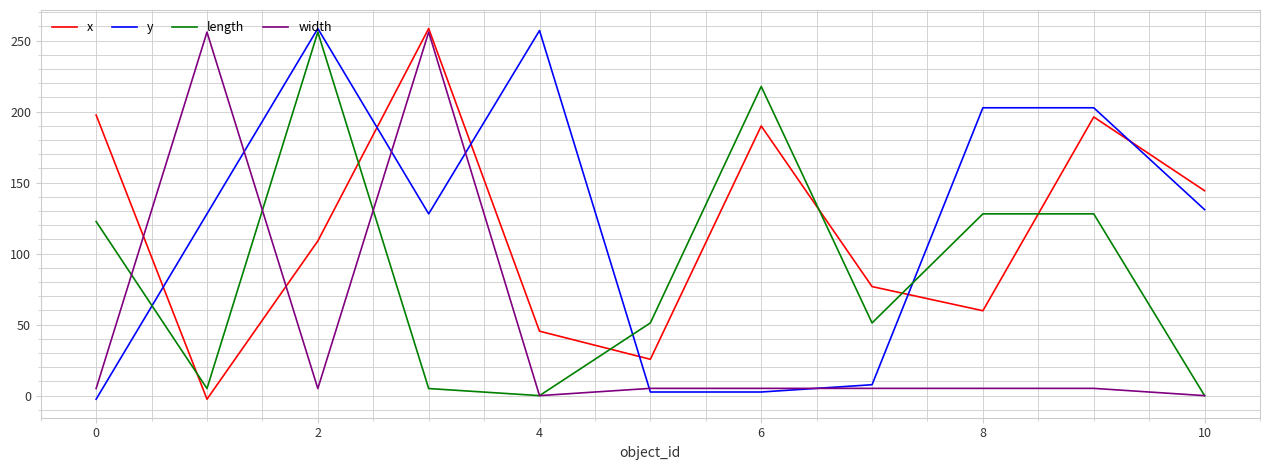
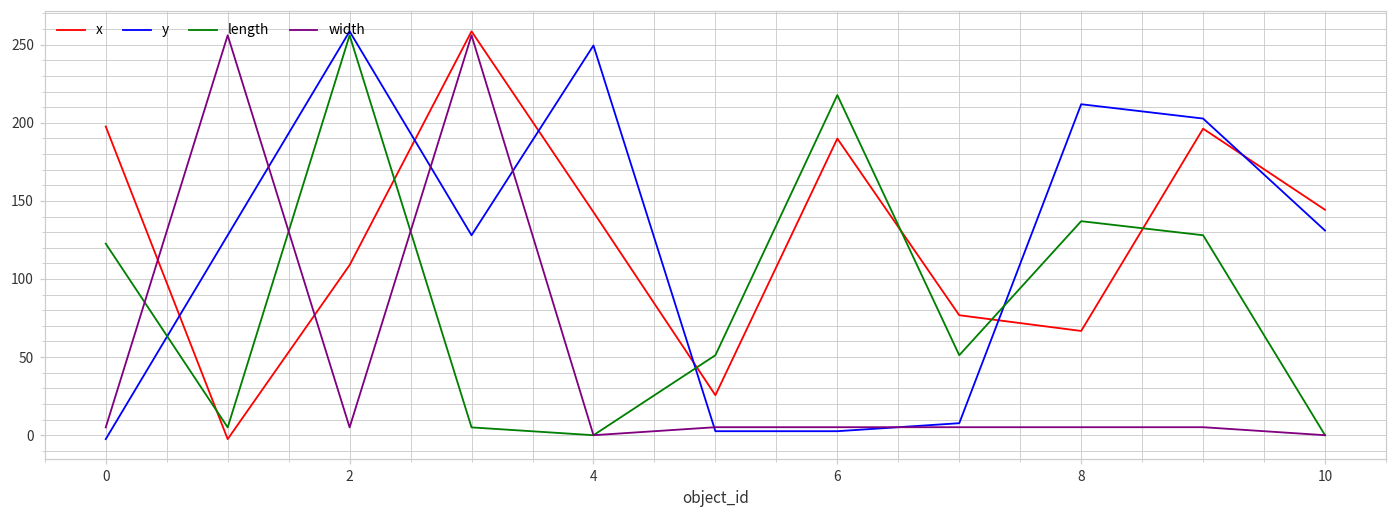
x, 4: 45 -> 143
y, 4: 257 -> 249
x, 8: 60 -> 67
y, 8: 203 -> 212
length, 8: 128 -> 137
